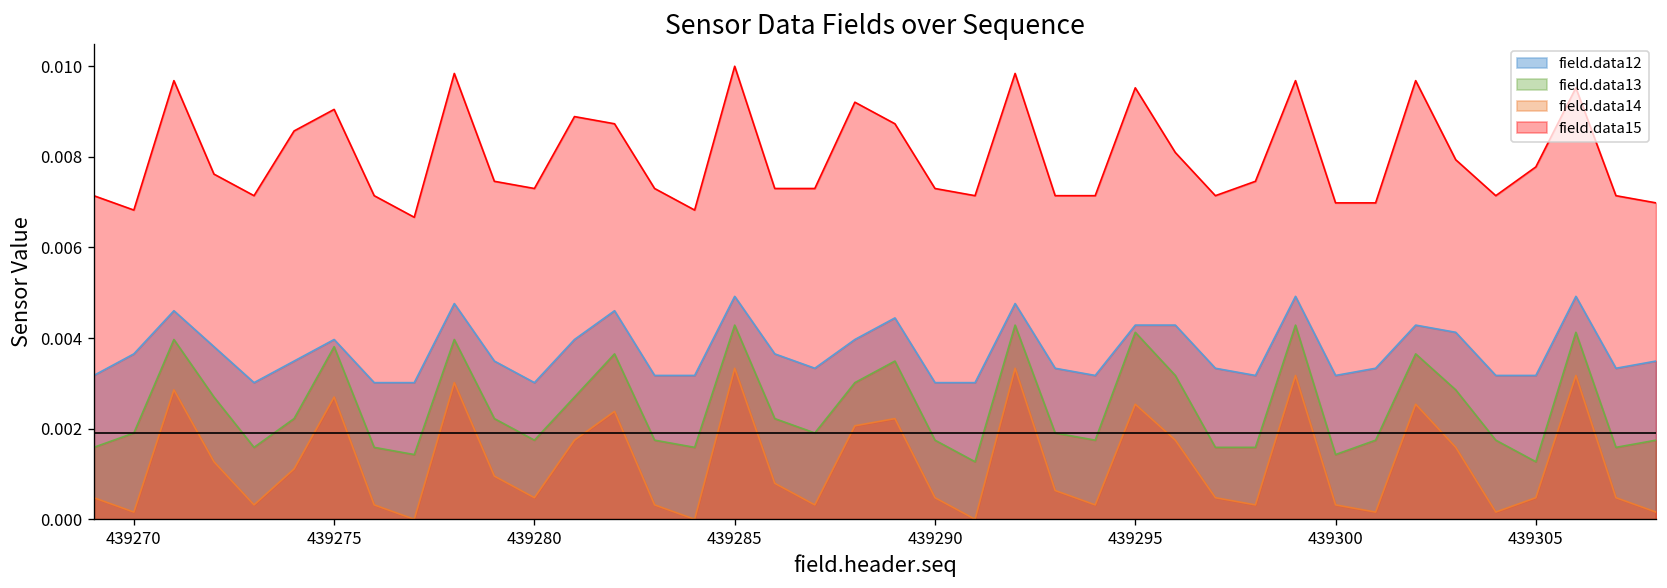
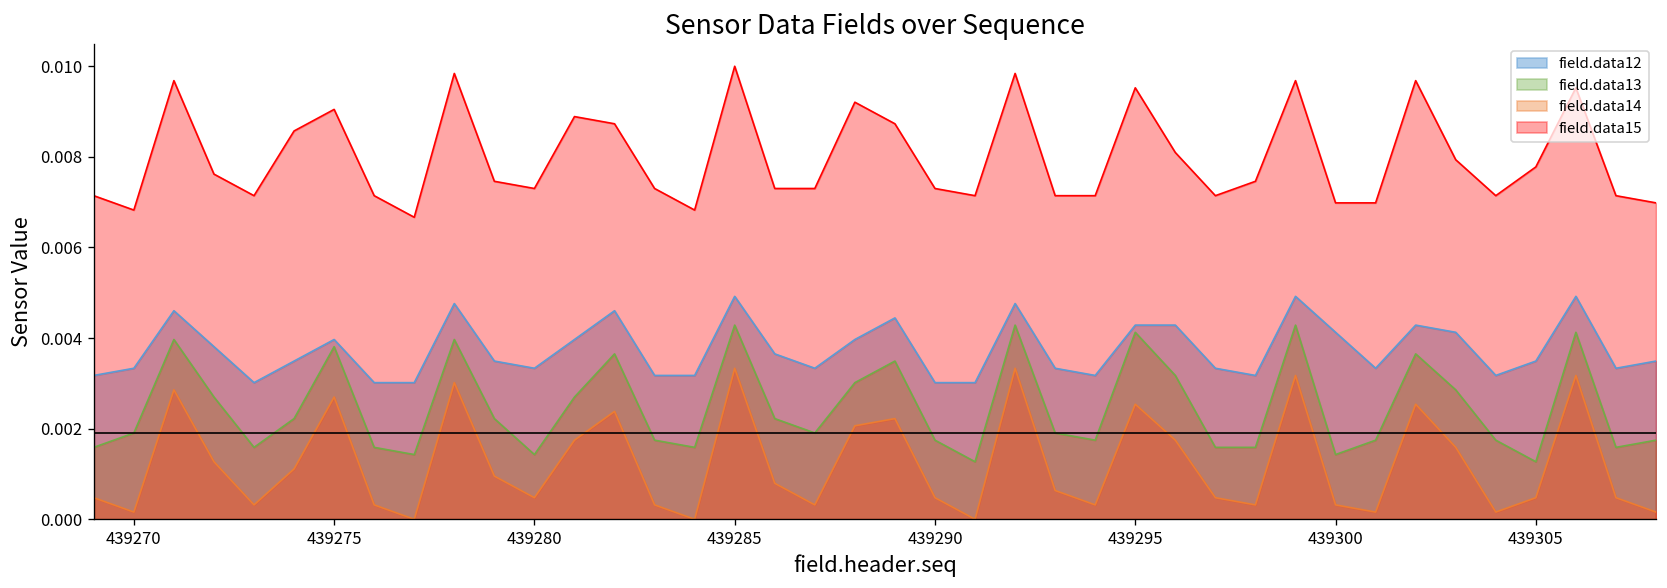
field.data12, 439270: 0.0037 -> 0.0033
field.data12, 439280: 0.0030 -> 0.0033
field.data13, 439280: 0.0017 -> 0.0014
field.data12, 439300: 0.0032 -> 0.0041
field.data12, 439305: 0.0032 -> 0.0035
